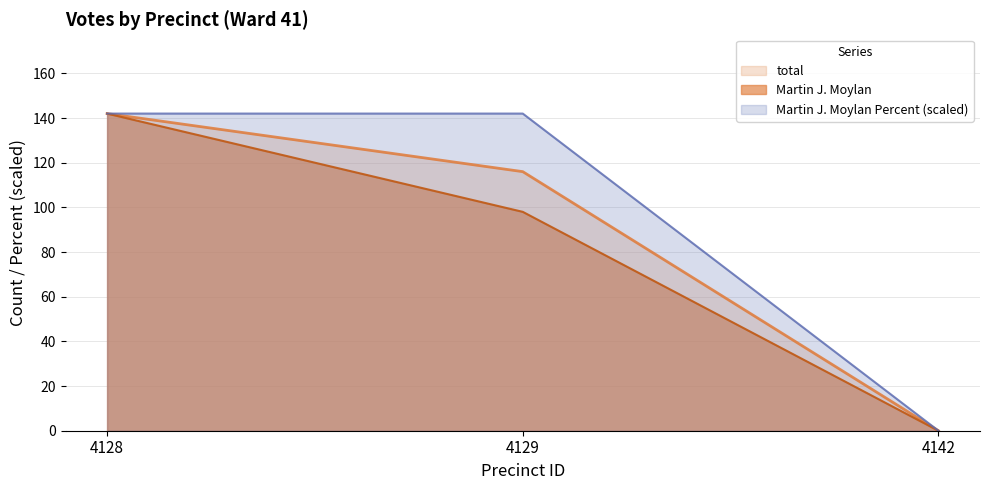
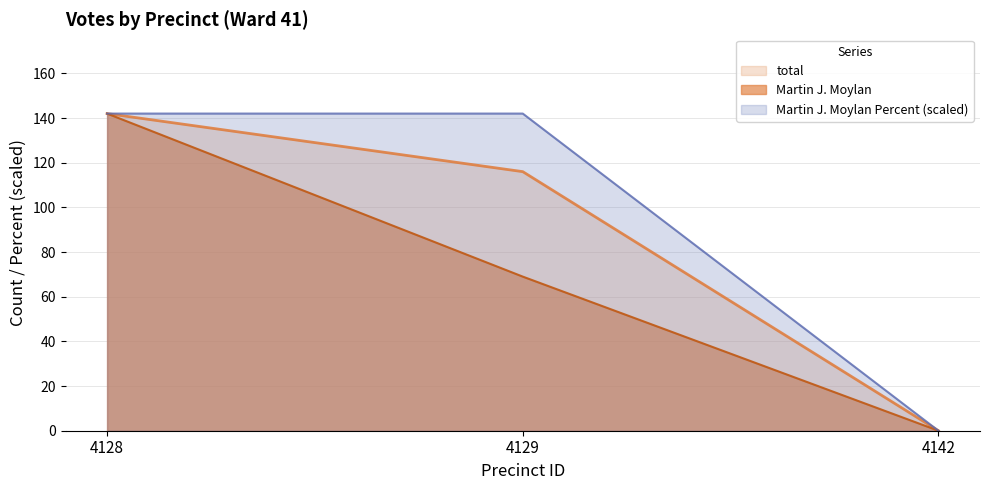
Martin J. Moylan, 4129: 98 -> 69
